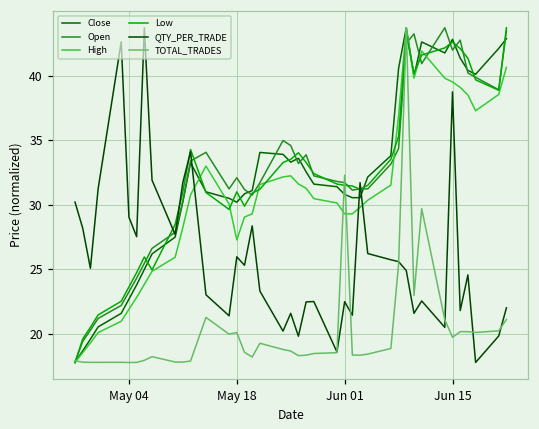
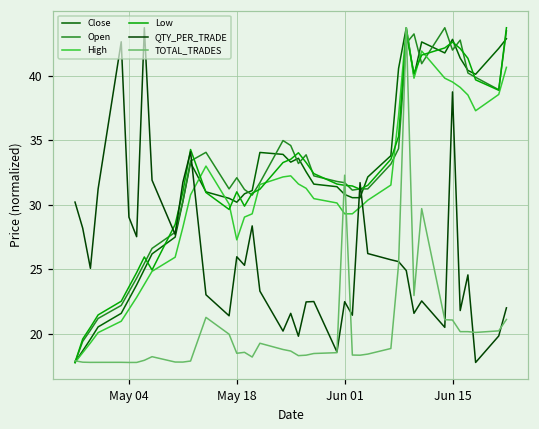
TOTAL_TRADES, May 18: 20.1 -> 18.5
TOTAL_TRADES, Jun 15: 19.7 -> 21.1
